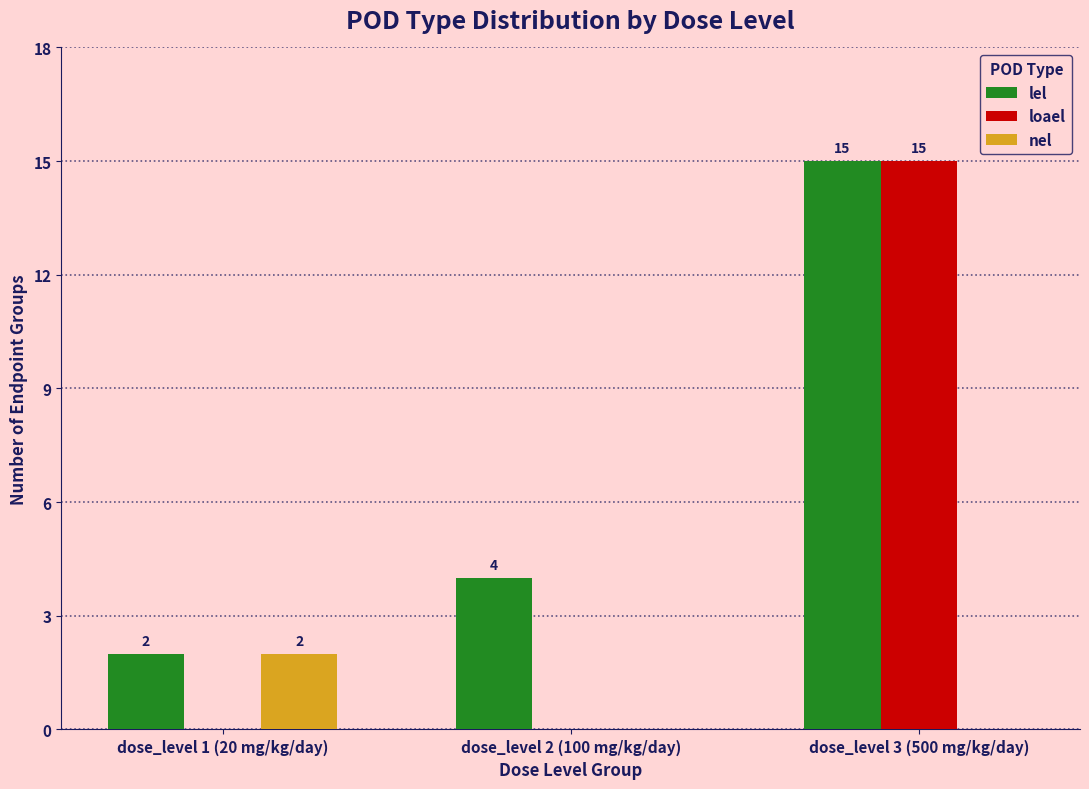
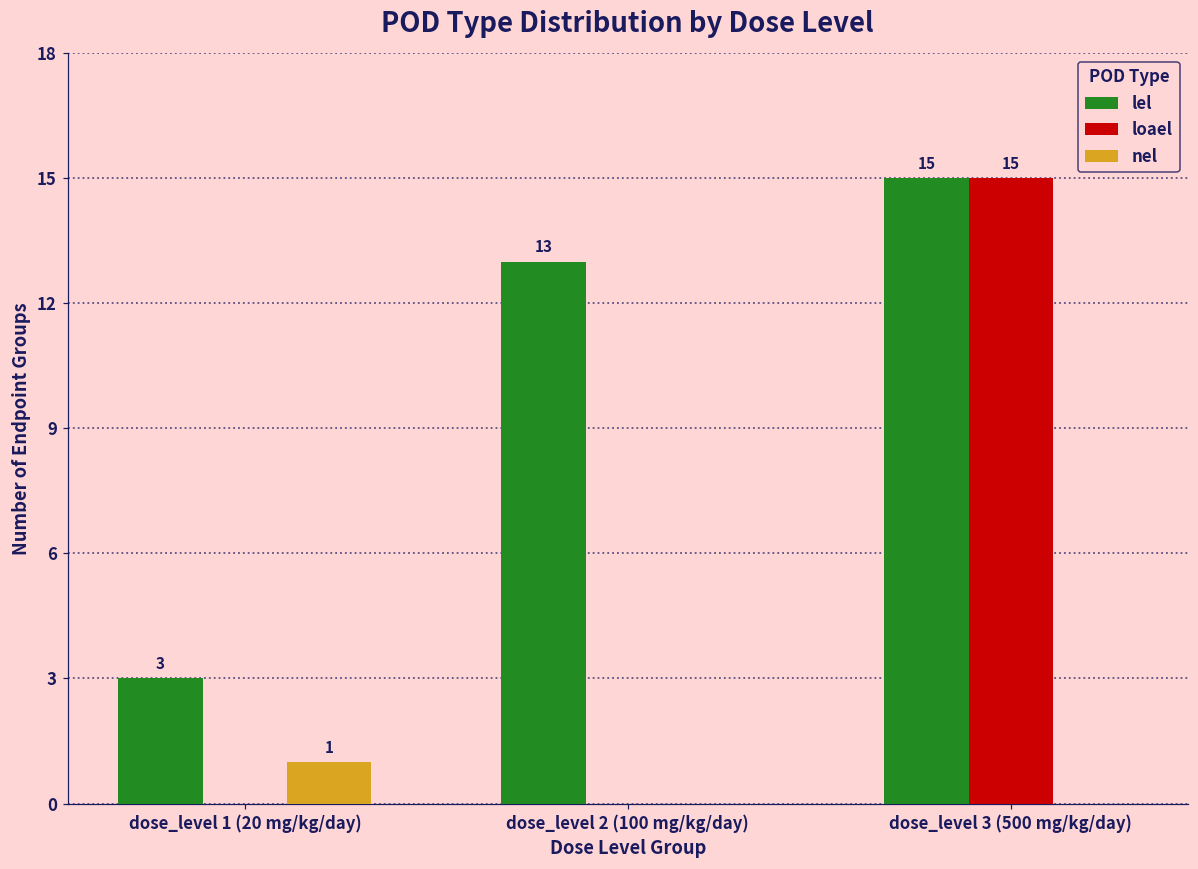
lel, dose_level 1 (20 mg/kg/day): 2 -> 3
nel, dose_level 1 (20 mg/kg/day): 2 -> 1
lel, dose_level 2 (100 mg/kg/day): 4 -> 13
